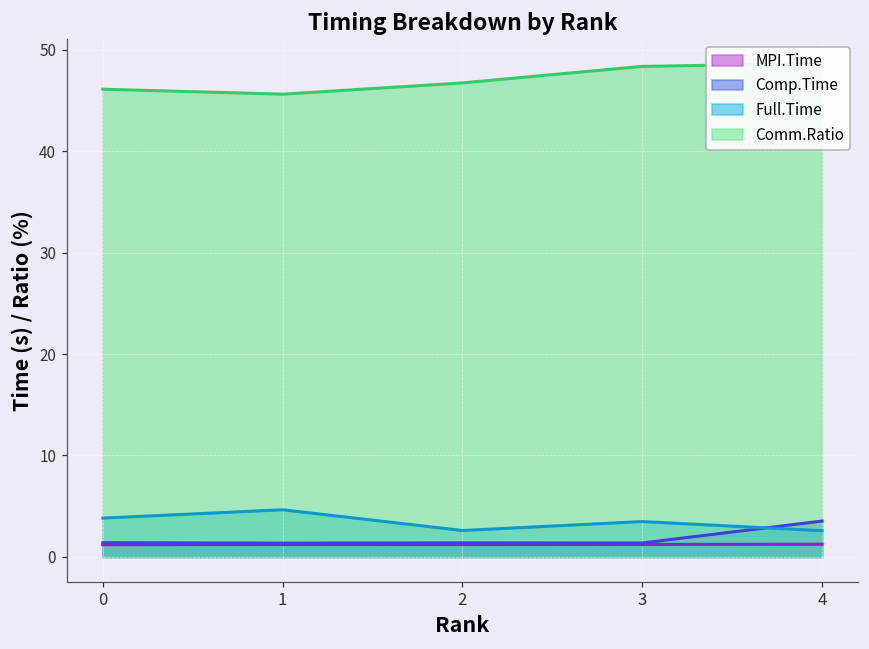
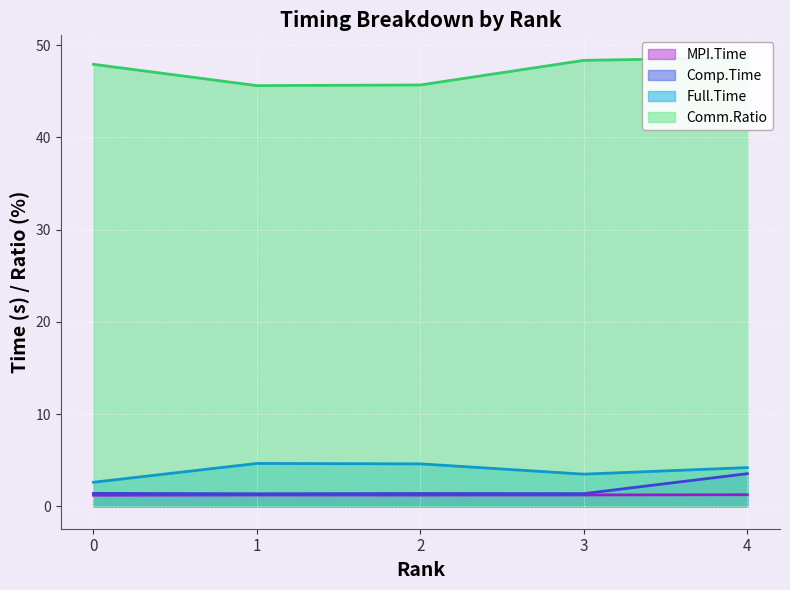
Full.Time, 0: 4 -> 3
Comm.Ratio, 0: 46 -> 48
Full.Time, 2: 3 -> 5
Comm.Ratio, 2: 47 -> 46
Full.Time, 4: 3 -> 4
